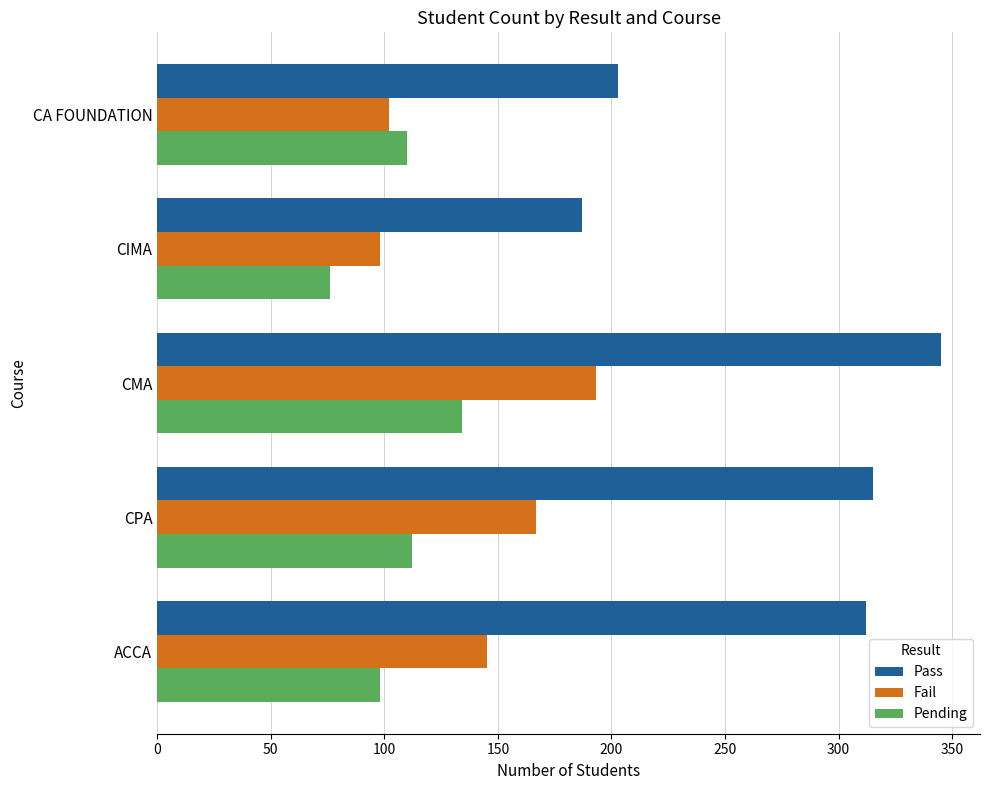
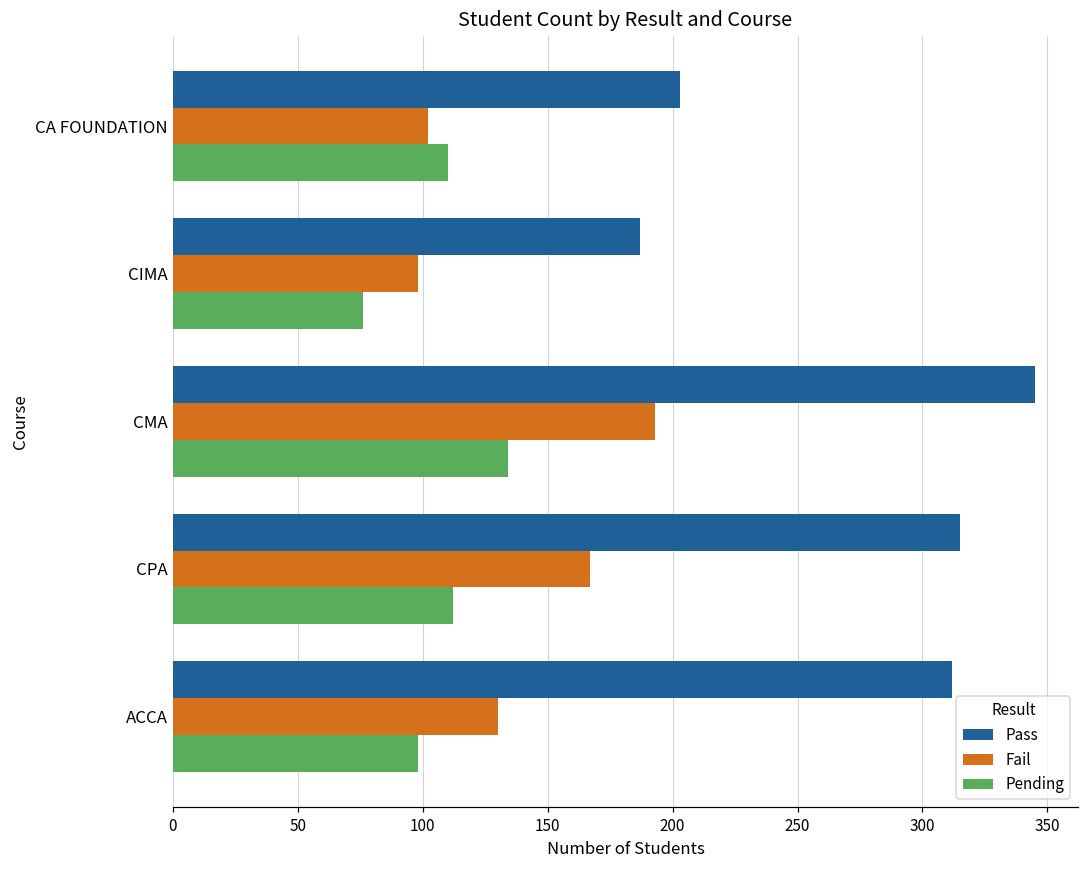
Fail, ACCA: 145 -> 130
